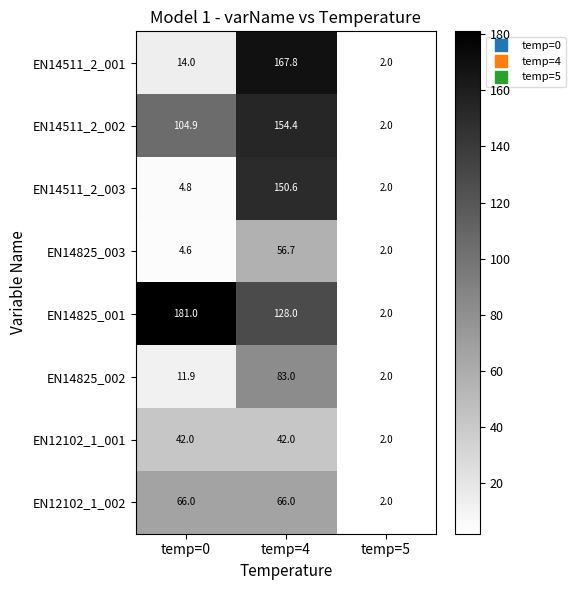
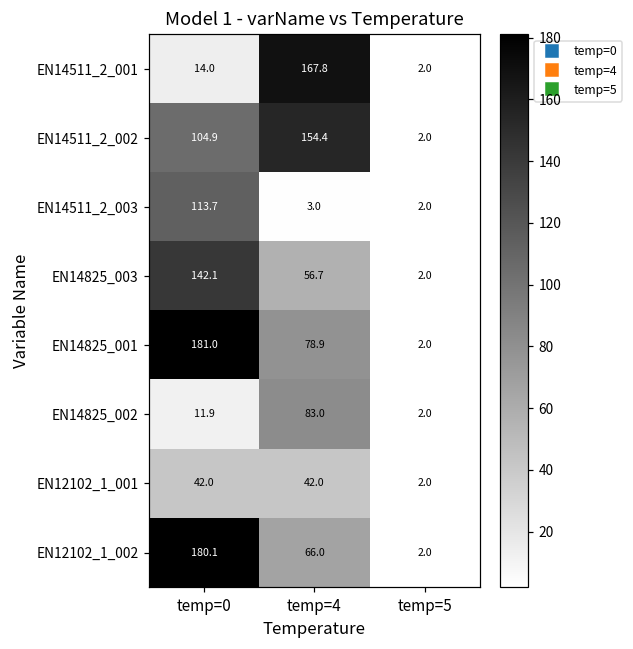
EN14511_2_003, temp=0: 4.8 -> 113.7
EN14511_2_003, temp=4: 150.6 -> 3.0
EN14825_003, temp=0: 4.6 -> 142.1
EN14825_001, temp=4: 128.0 -> 78.9
EN12102_1_002, temp=0: 66.0 -> 180.1
